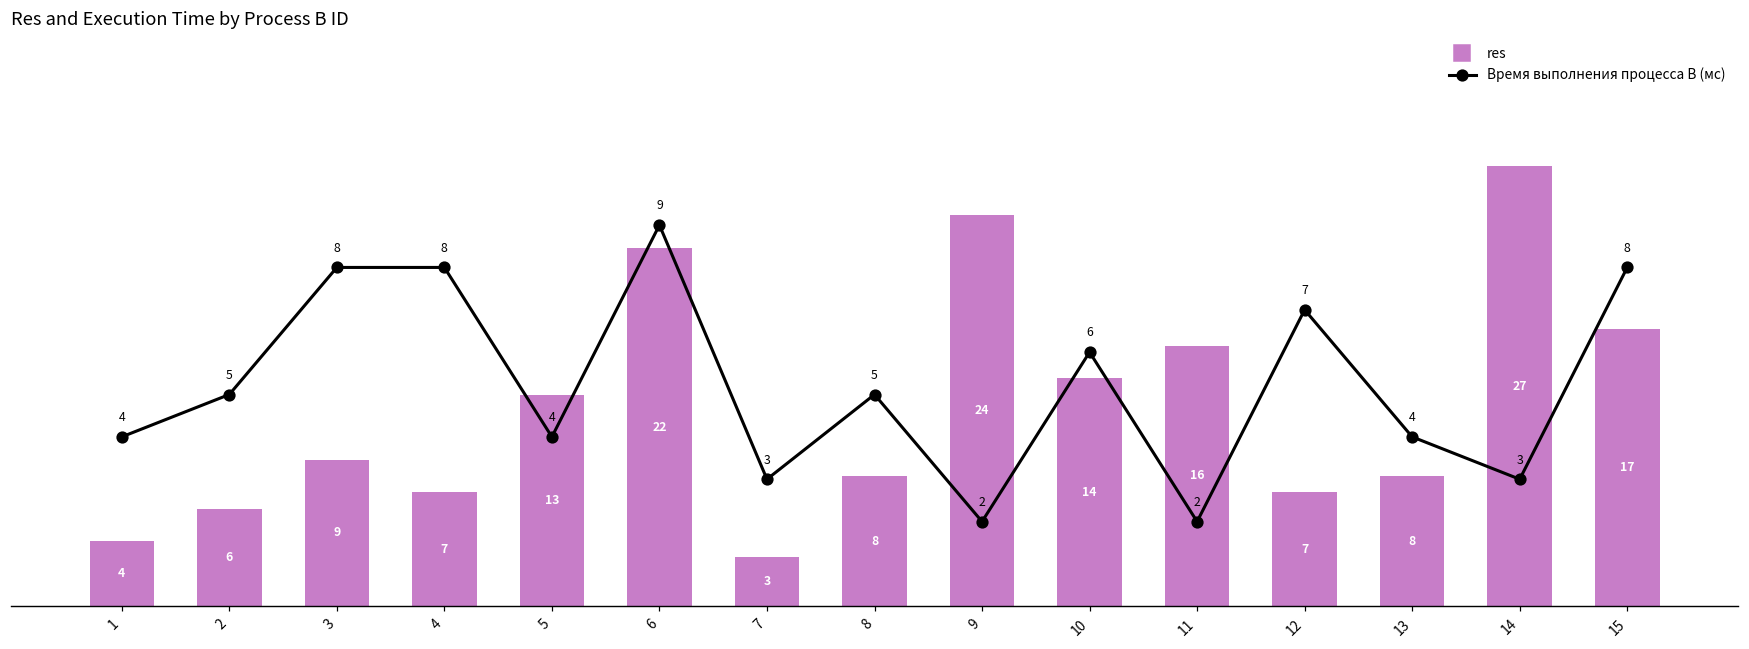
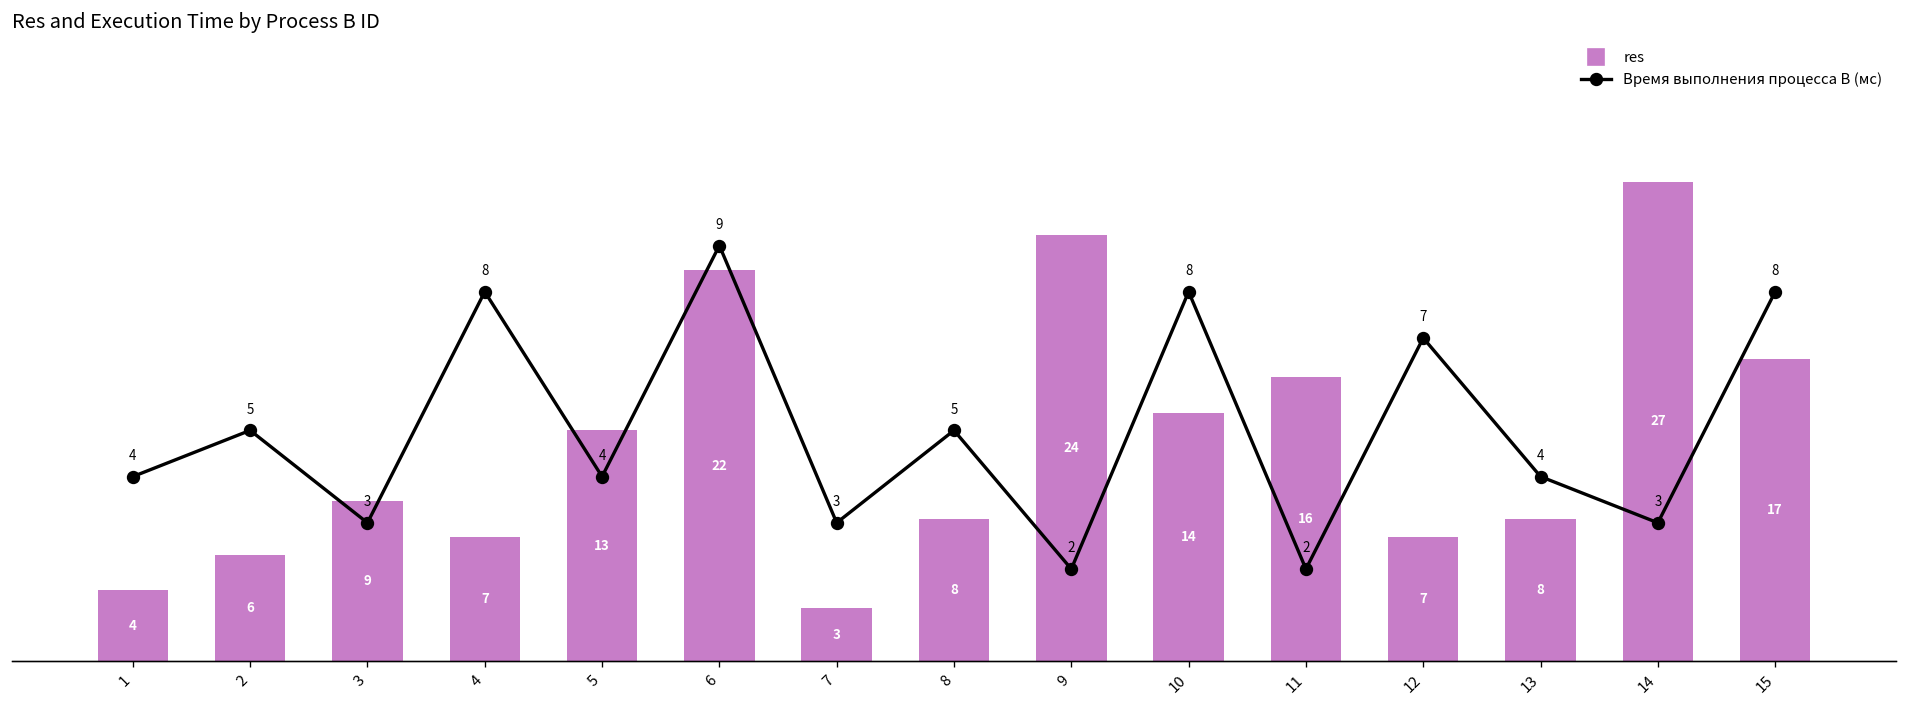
Время выполнения процесса B (мс), 3: 8 -> 3
Время выполнения процесса B (мс), 10: 6 -> 8
